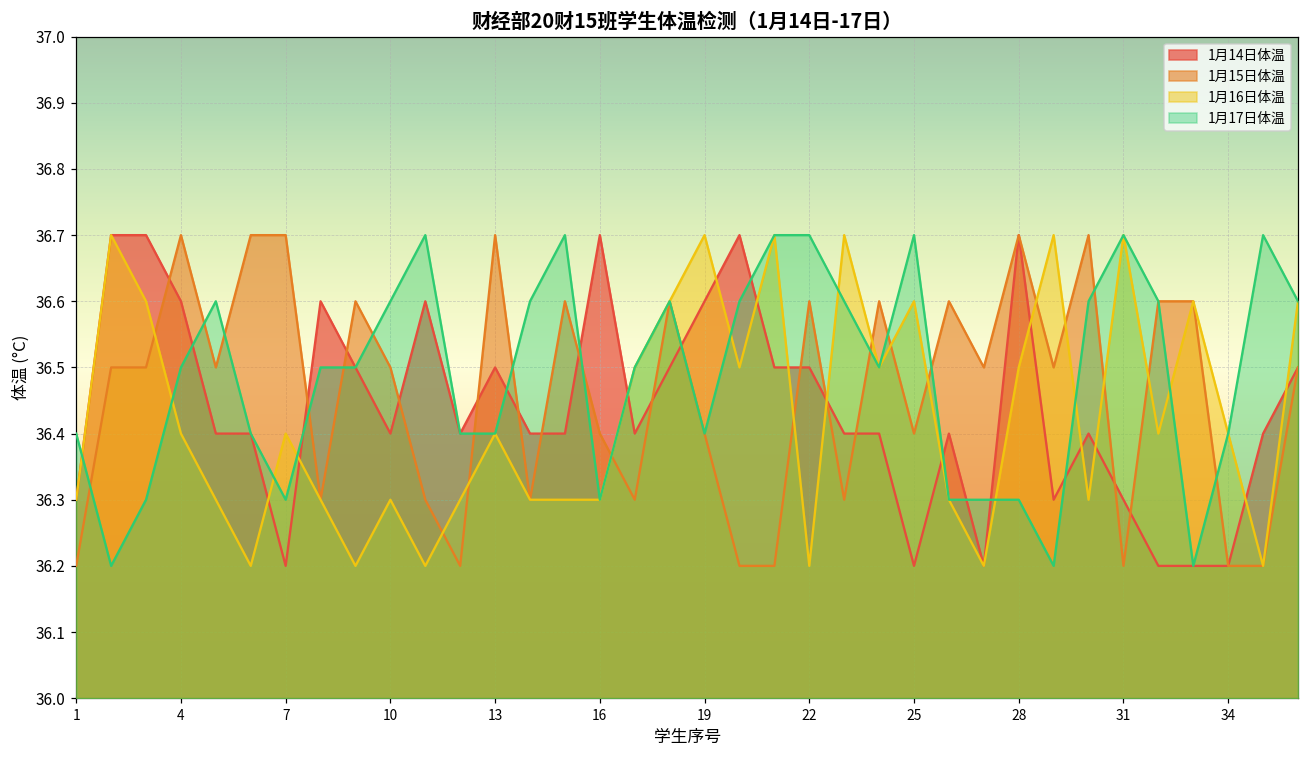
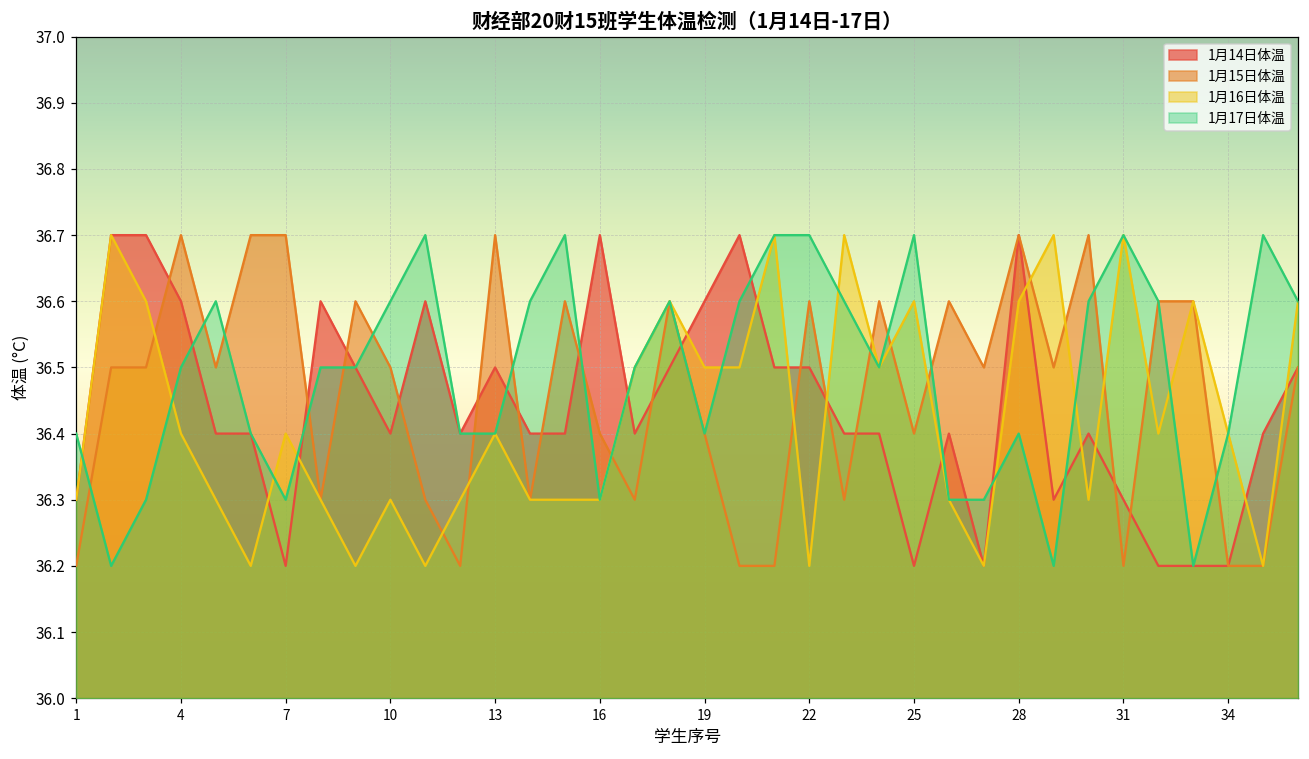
1月16日体温, 19: 36.7 -> 36.5
1月16日体温, 28: 36.5 -> 36.6
1月17日体温, 28: 36.3 -> 36.4
